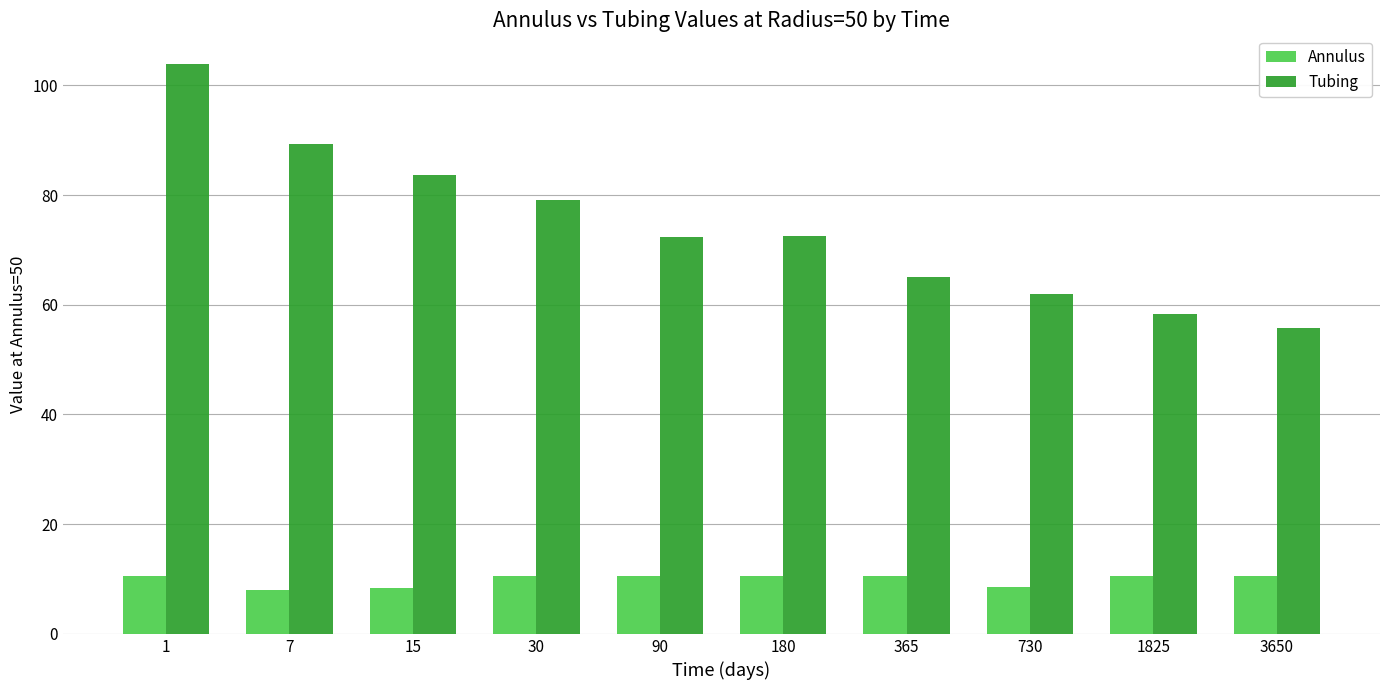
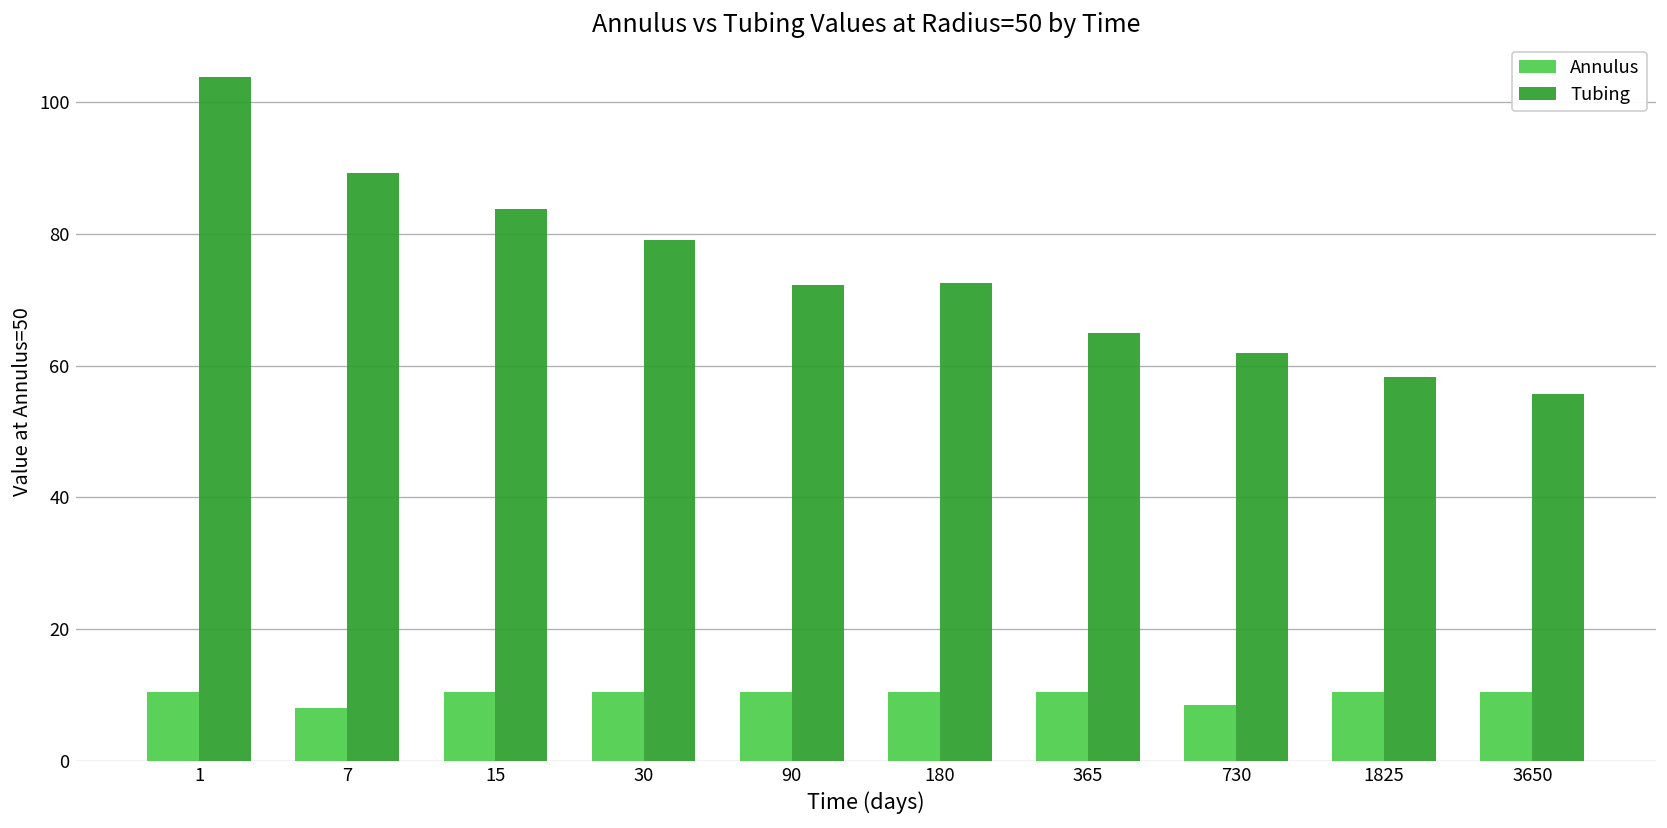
Annulus, 15: 8 -> 10
